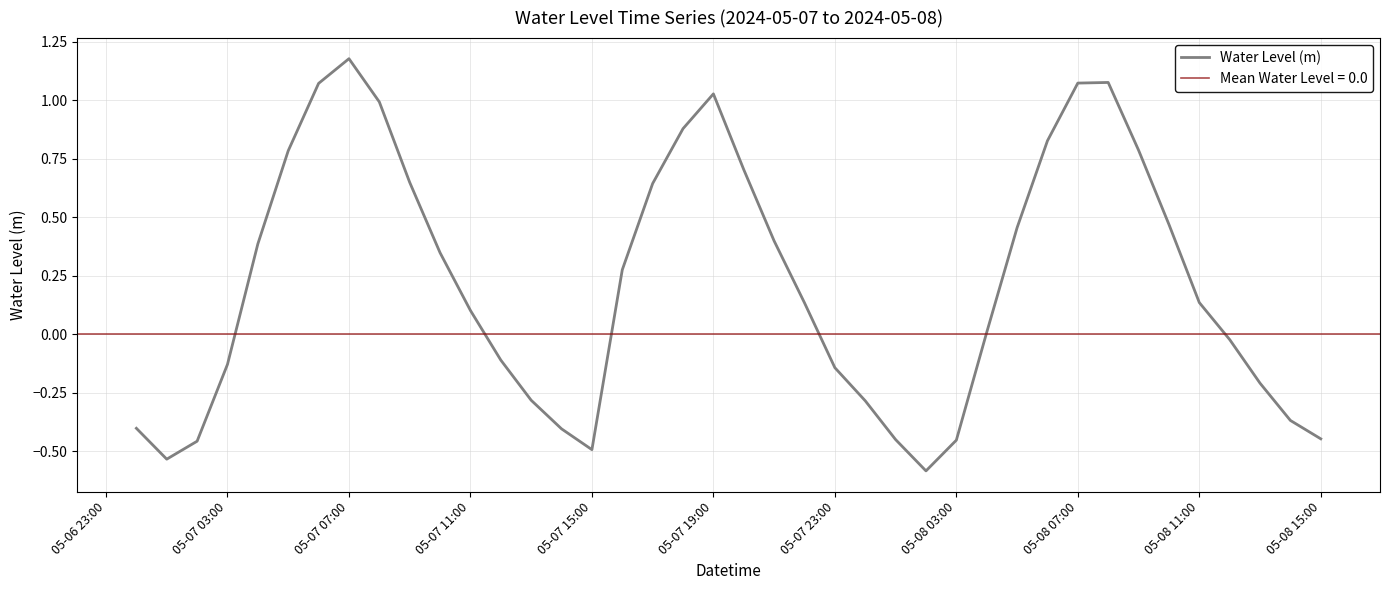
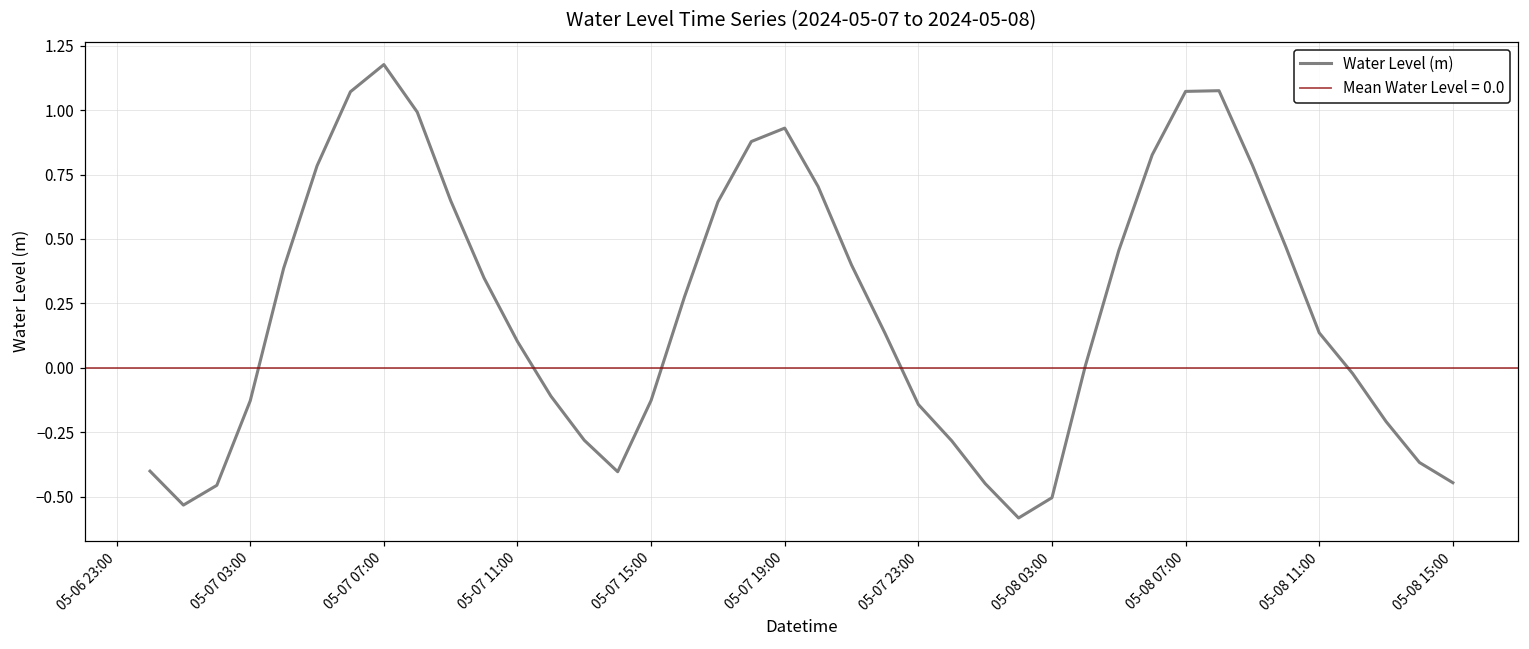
05-07 15:00: -0.49 -> -0.13
05-07 19:00: 1.03 -> 0.93
05-08 03:00: -0.45 -> -0.50
